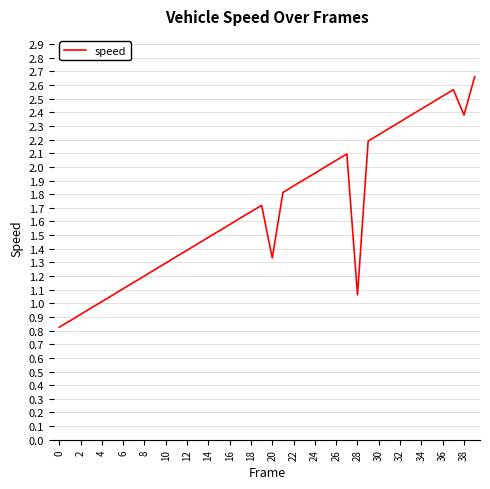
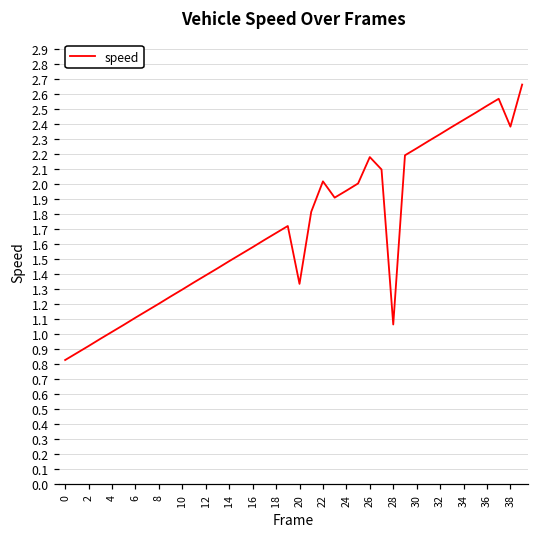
22: 1.86 -> 2.02
26: 2.05 -> 2.18
